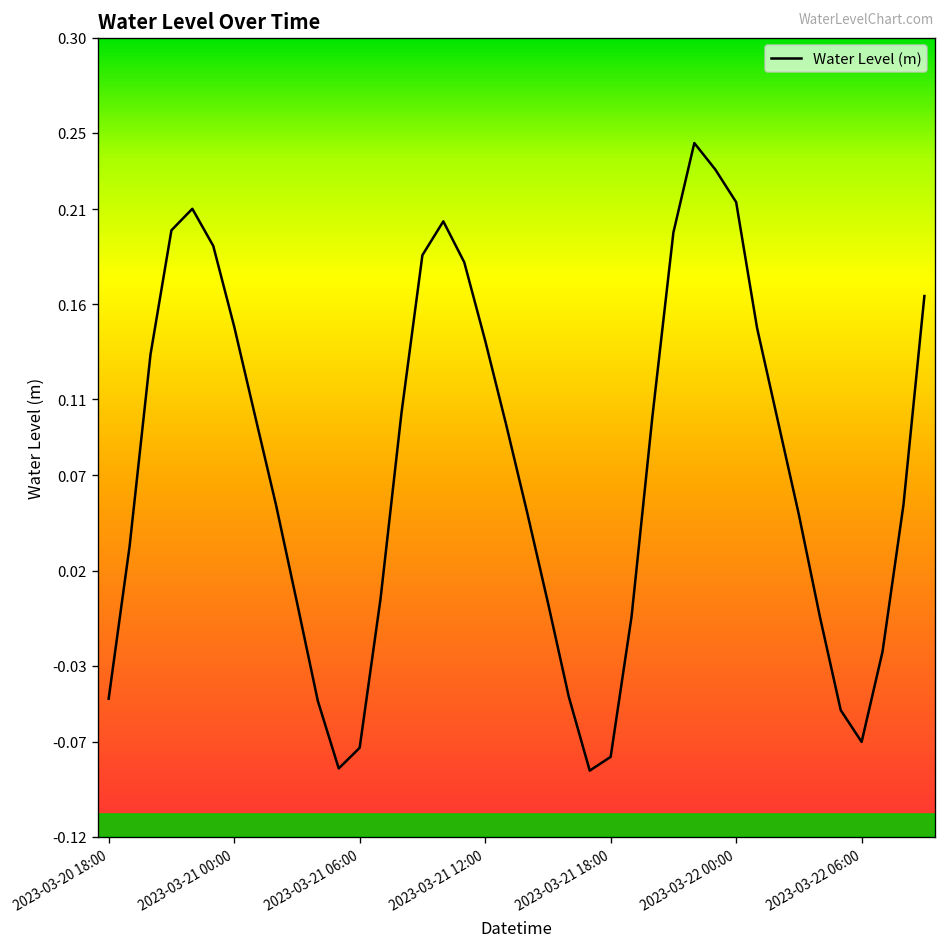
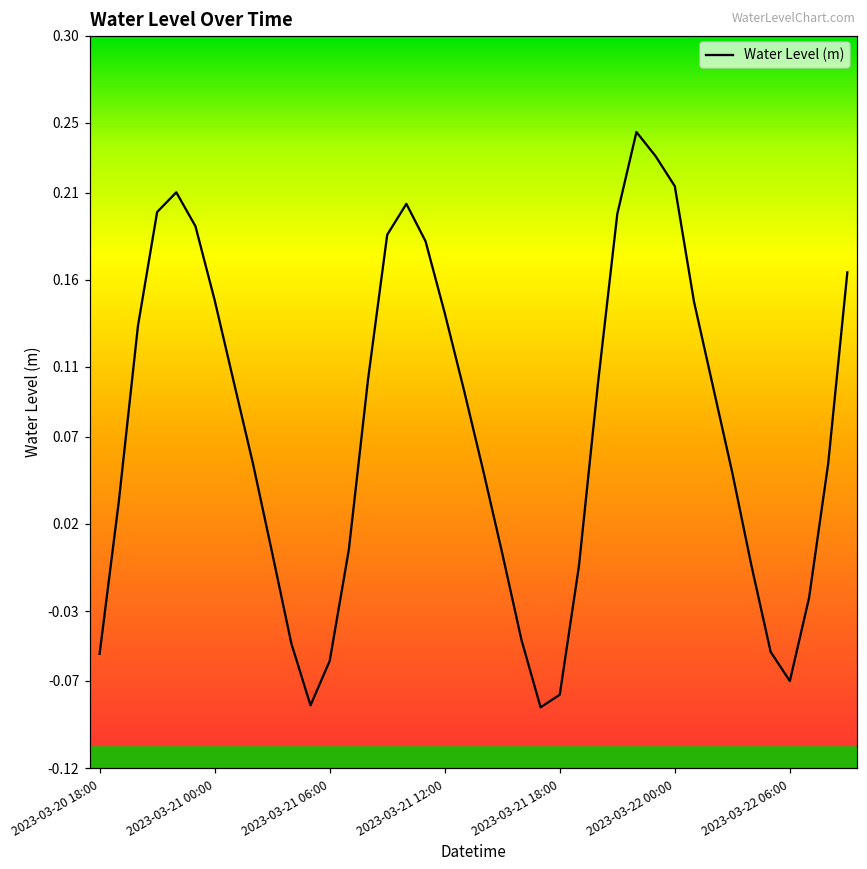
2023-03-20 18:00: -0.047 -> -0.054
2023-03-21 06:00: -0.073 -> -0.059
